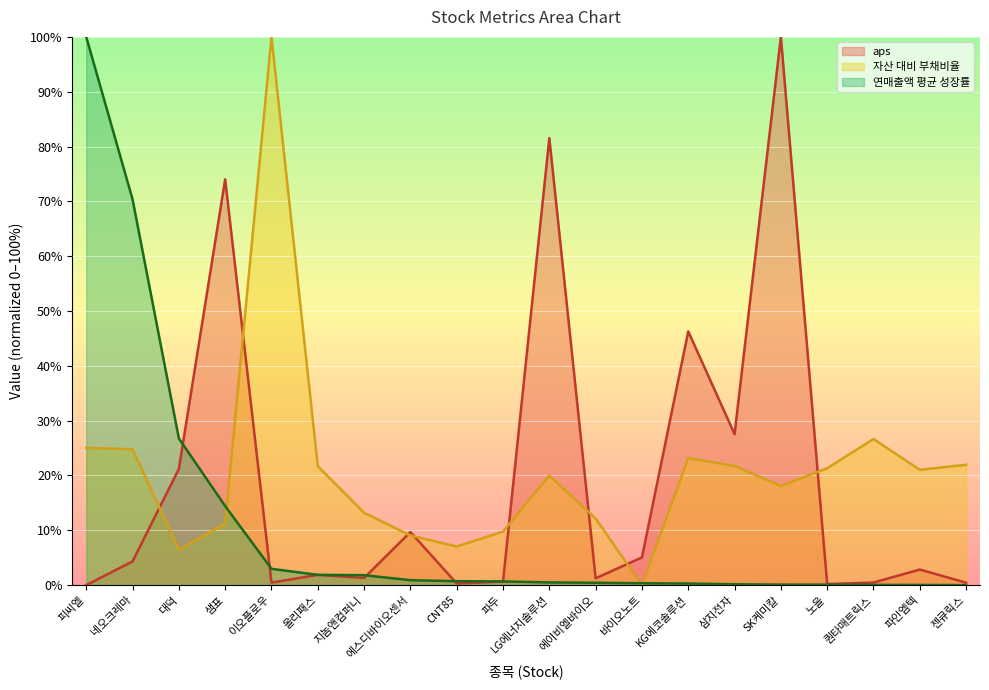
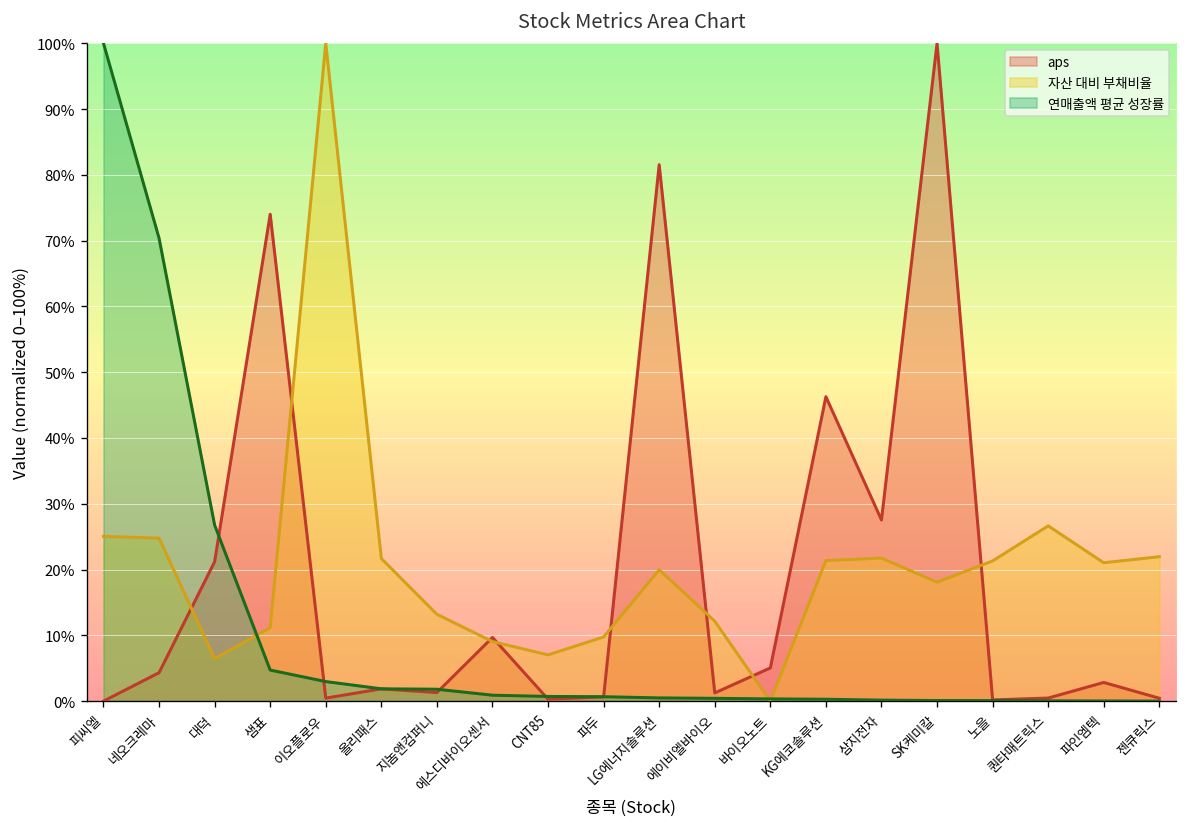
연매출액 평균 성장률, 샘표: 14% -> 5%
자산 대비 부채비율, KG에코솔루션: 23% -> 21%
